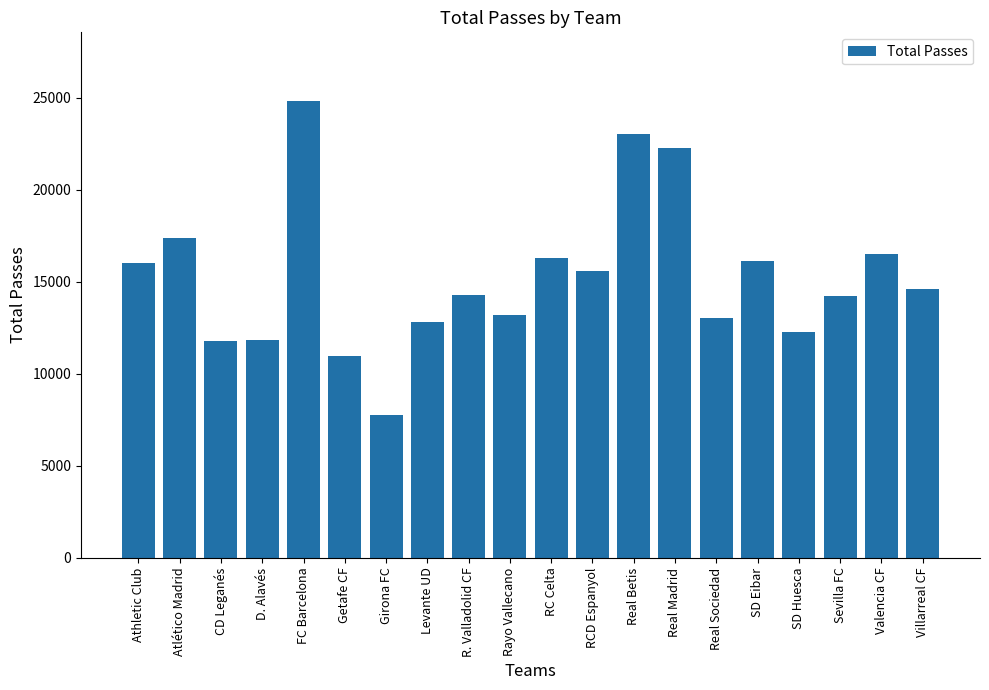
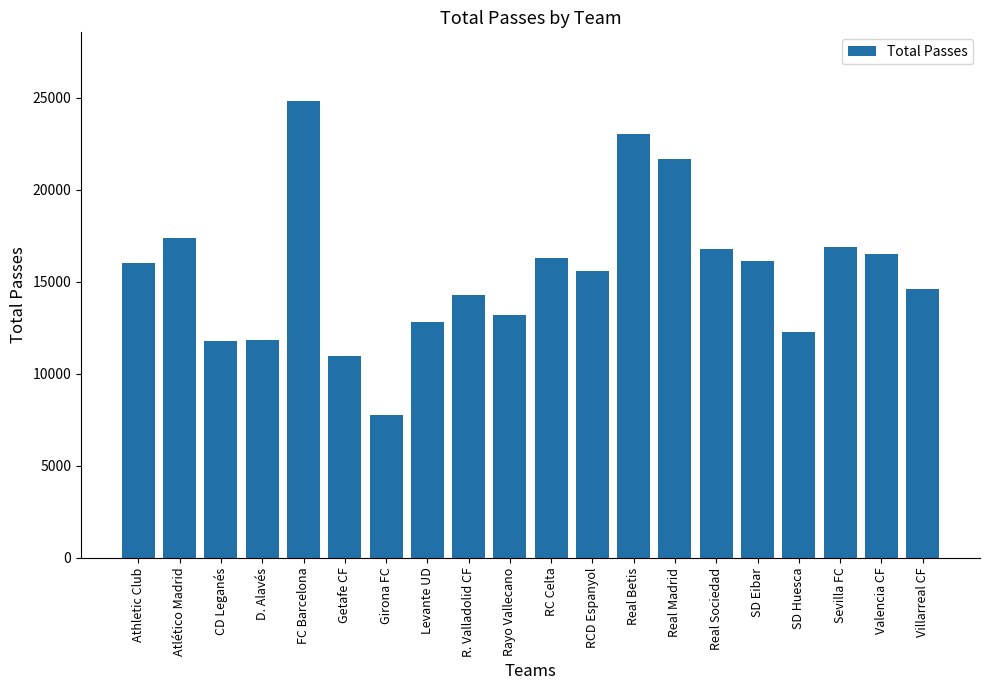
Real Madrid: 22300 -> 21700
Real Sociedad: 13000 -> 16800
Sevilla FC: 14200 -> 16900
